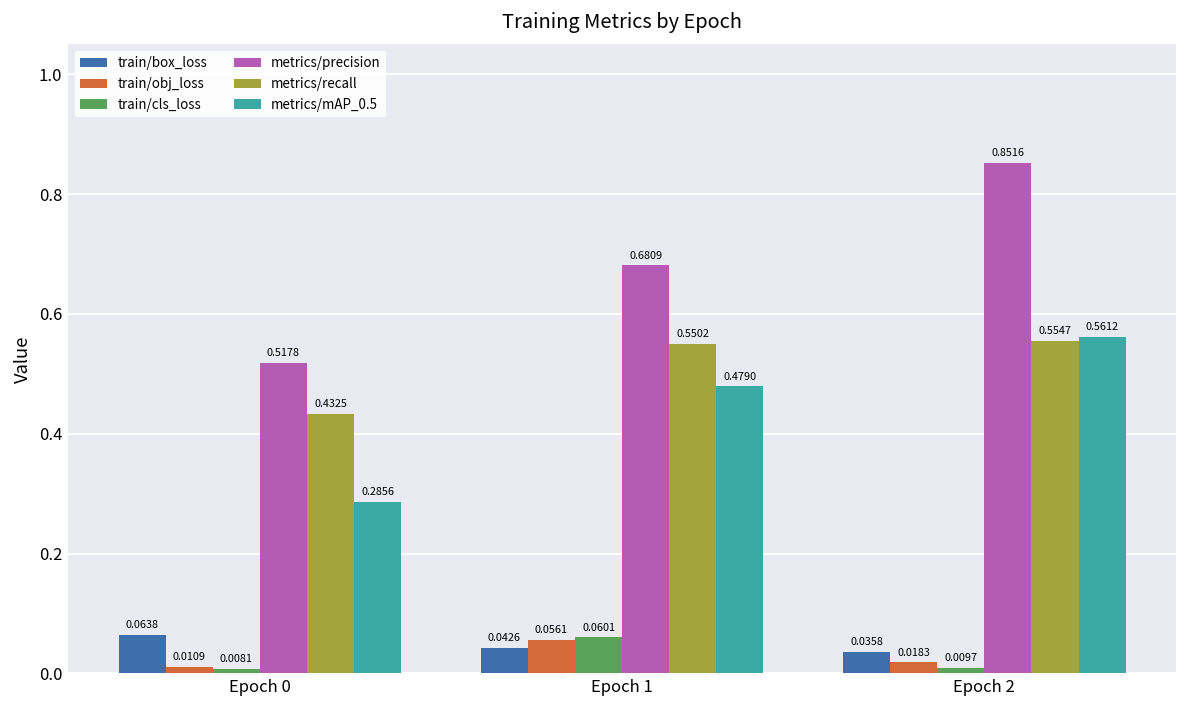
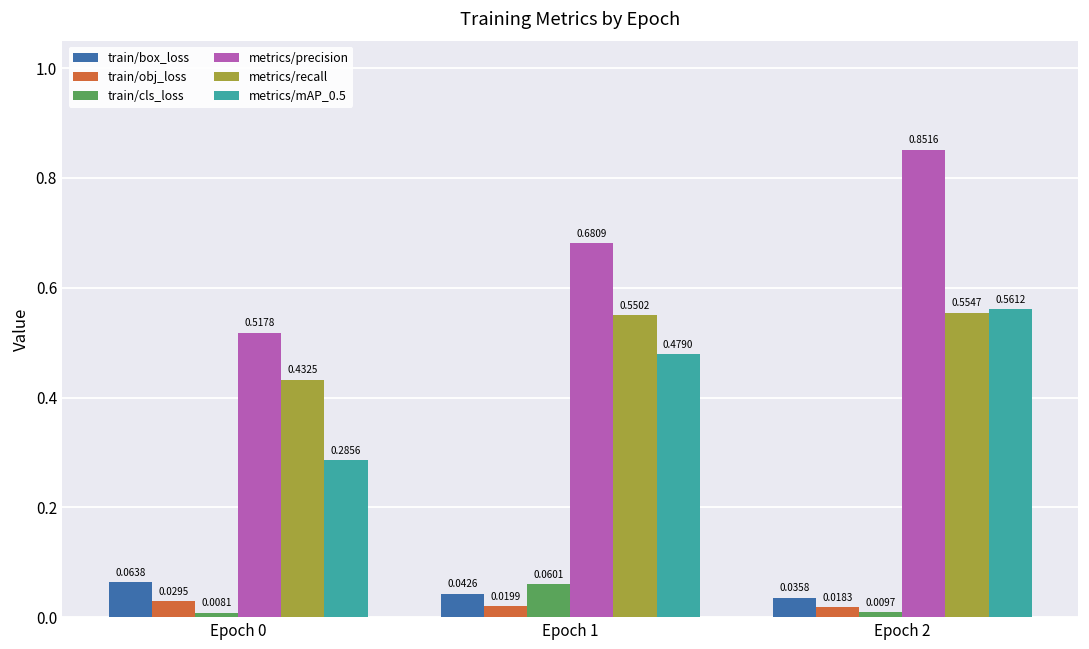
train/obj_loss, Epoch 0: 0.0109 -> 0.0295
train/obj_loss, Epoch 1: 0.0561 -> 0.0199
